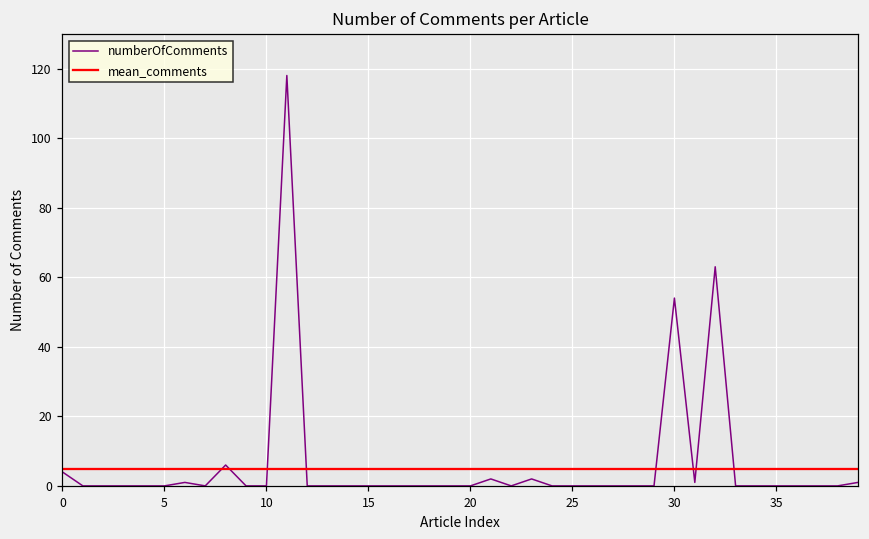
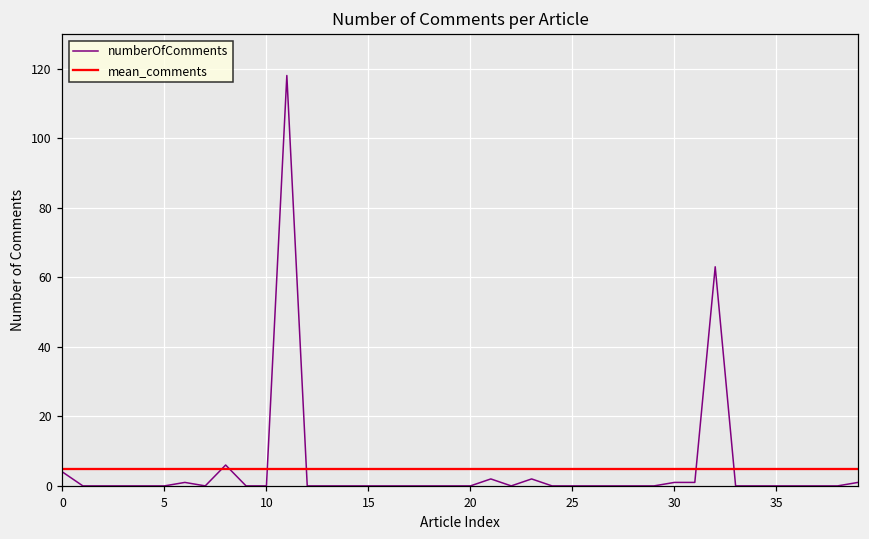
30: 54 -> 1
